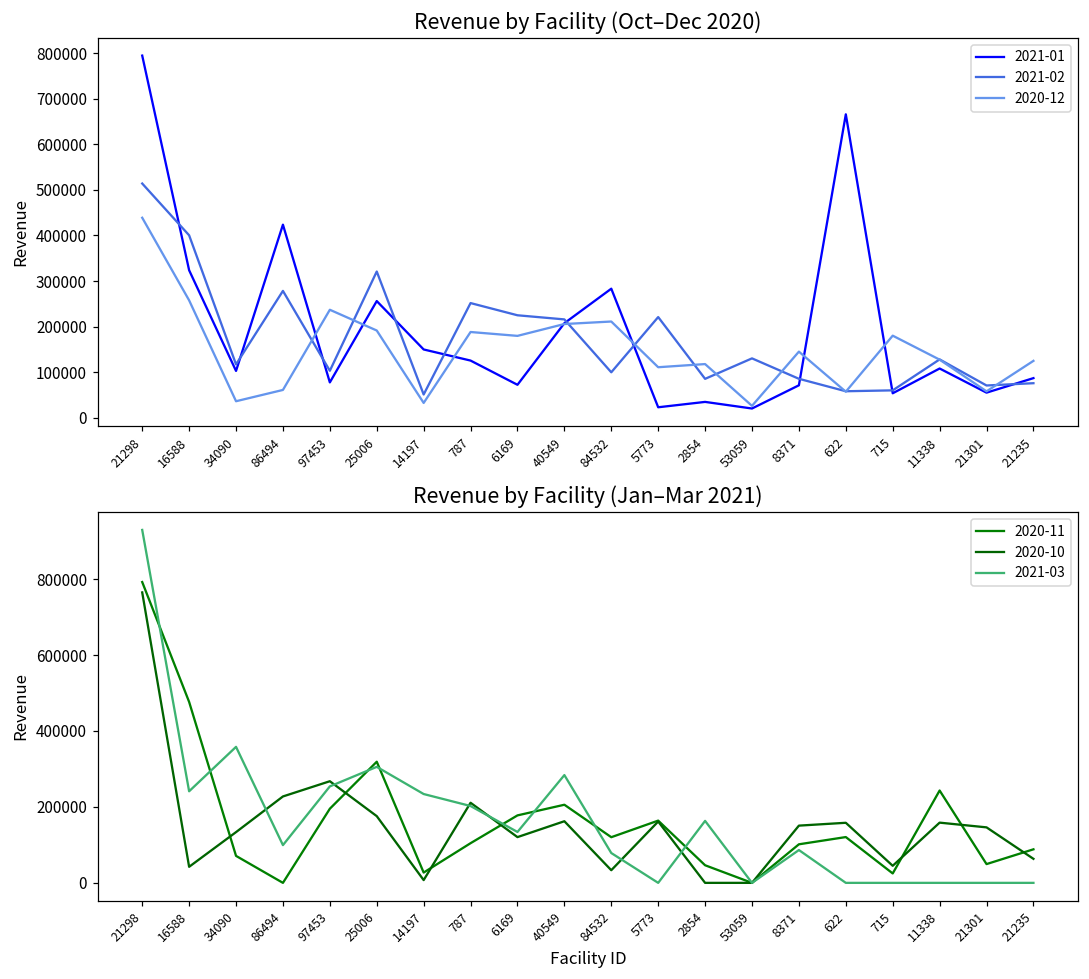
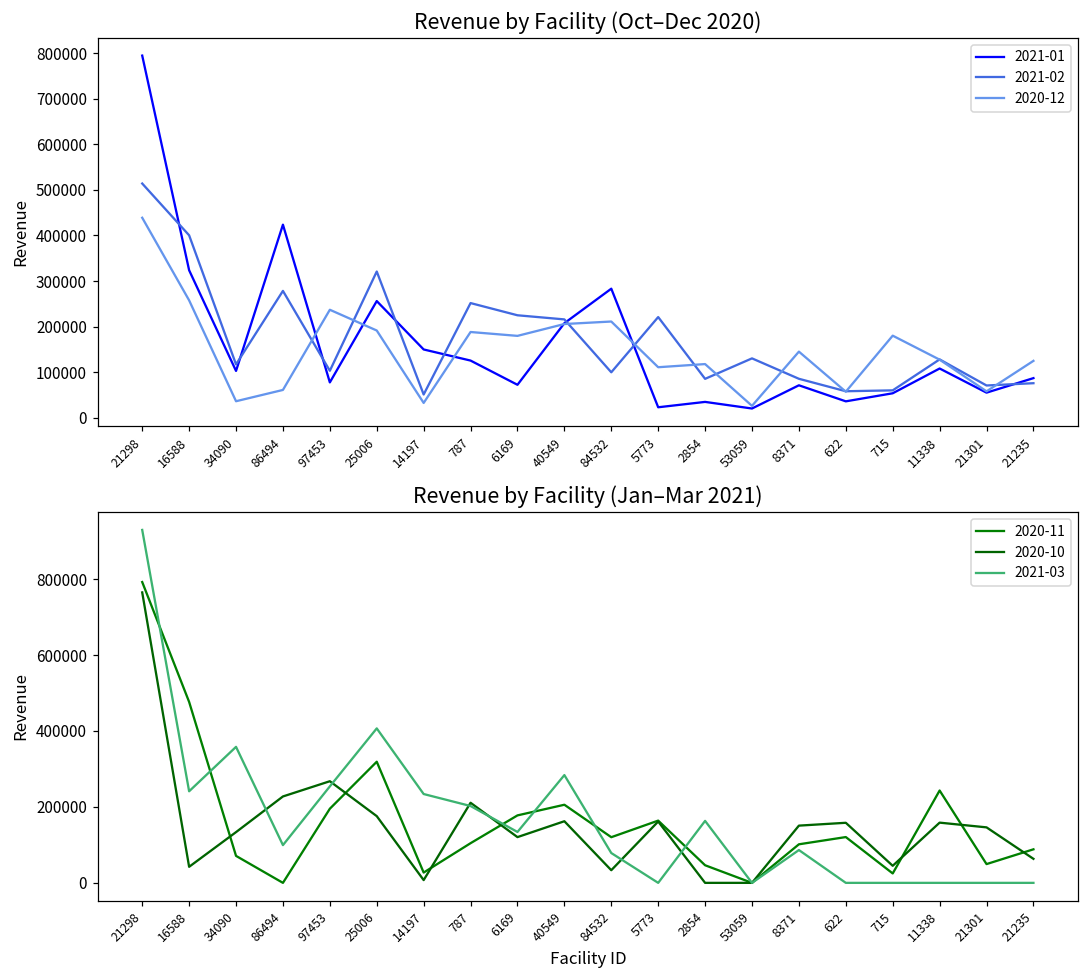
Revenue by Facility (Oct–Dec 2020), 2021-01, 622: 670000 -> 40000
Revenue by Facility (Jan–Mar 2021), 2021-03, 25006: 310000 -> 410000
